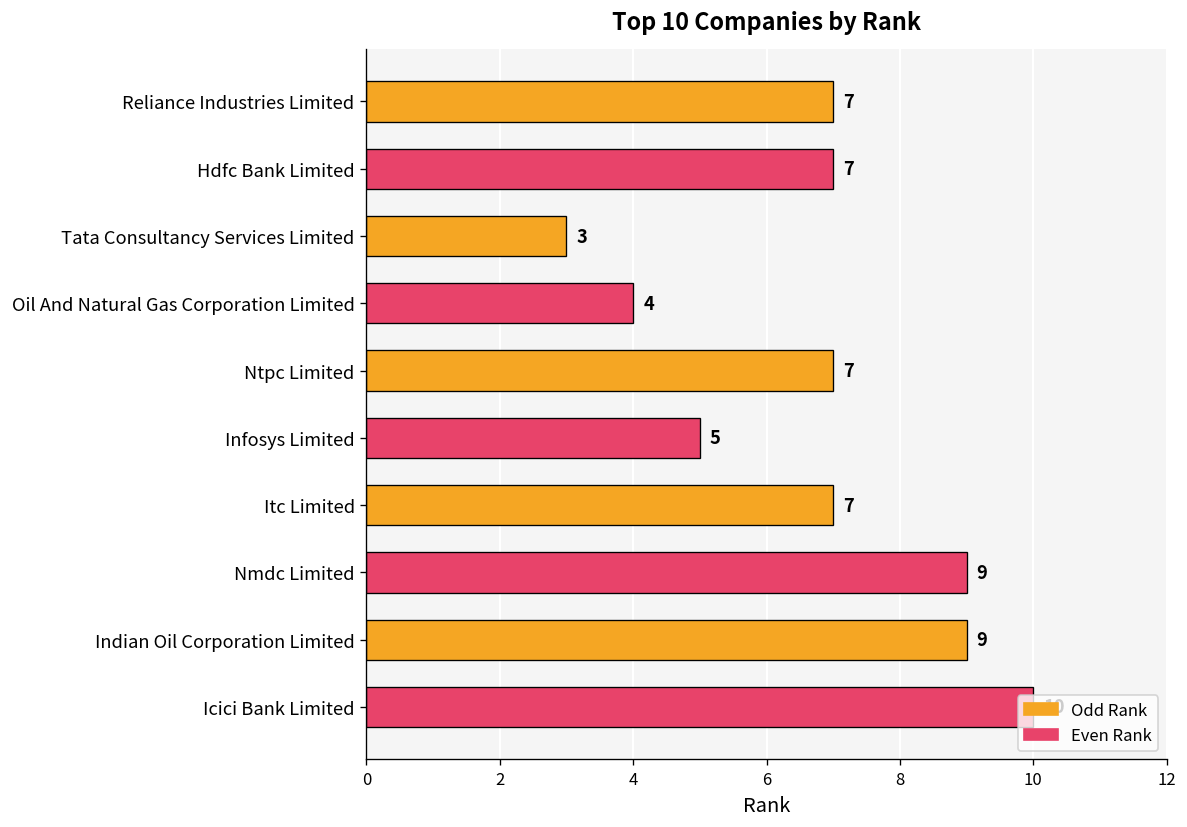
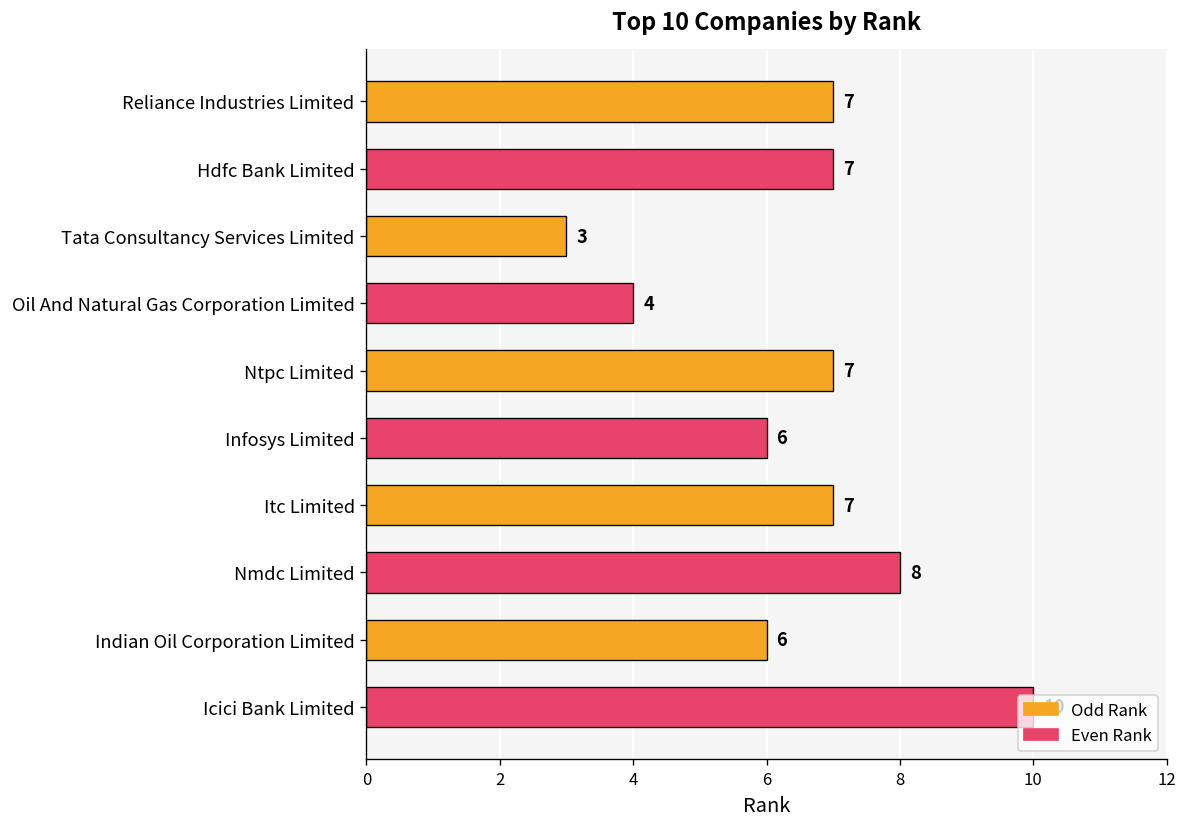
Infosys Limited: 5 -> 6
Nmdc Limited: 9 -> 8
Indian Oil Corporation Limited: 9 -> 6
